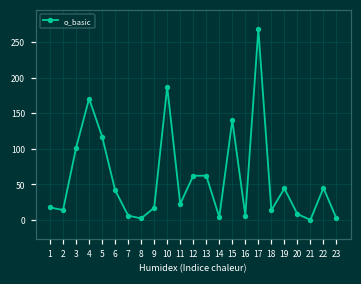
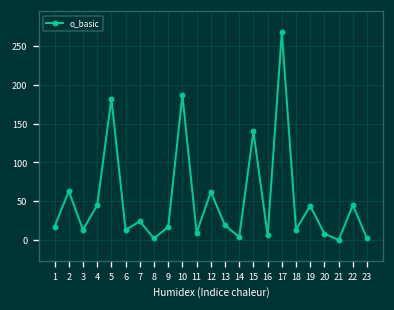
2: 10 -> 60
3: 100 -> 10
4: 170 -> 50
5: 120 -> 180
6: 40 -> 10
7: 10 -> 20
11: 20 -> 10
13: 60 -> 20
